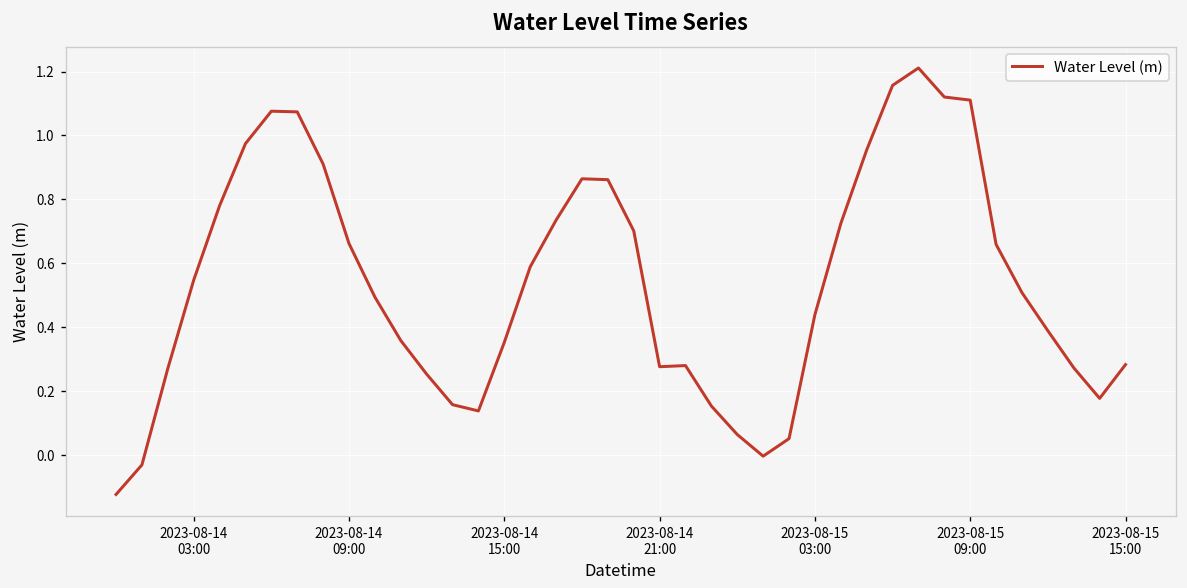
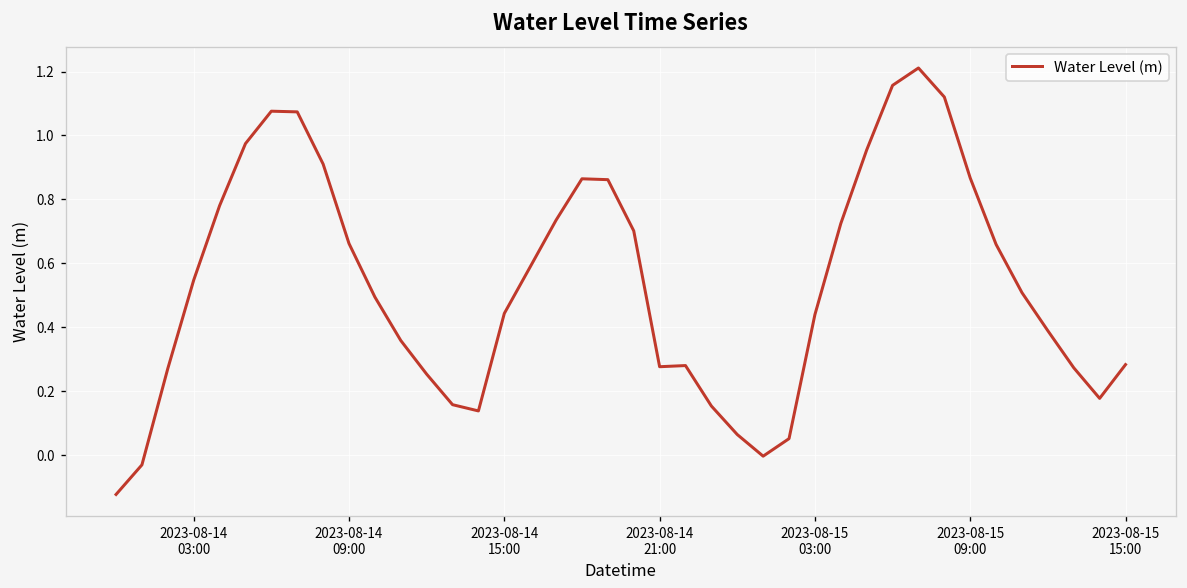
2023-08-14 15:00: 0.35 -> 0.44
2023-08-15 09:00: 1.11 -> 0.87
